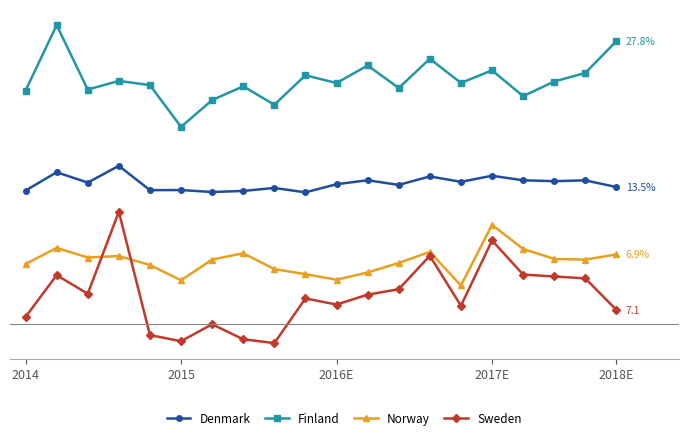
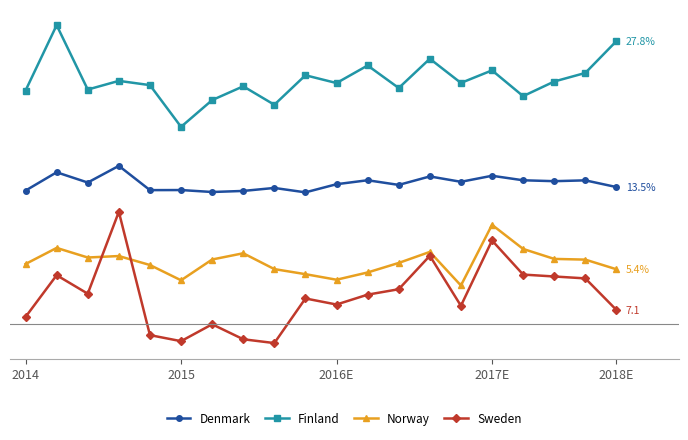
Norway, 2018E: 6.9% -> 5.4%
